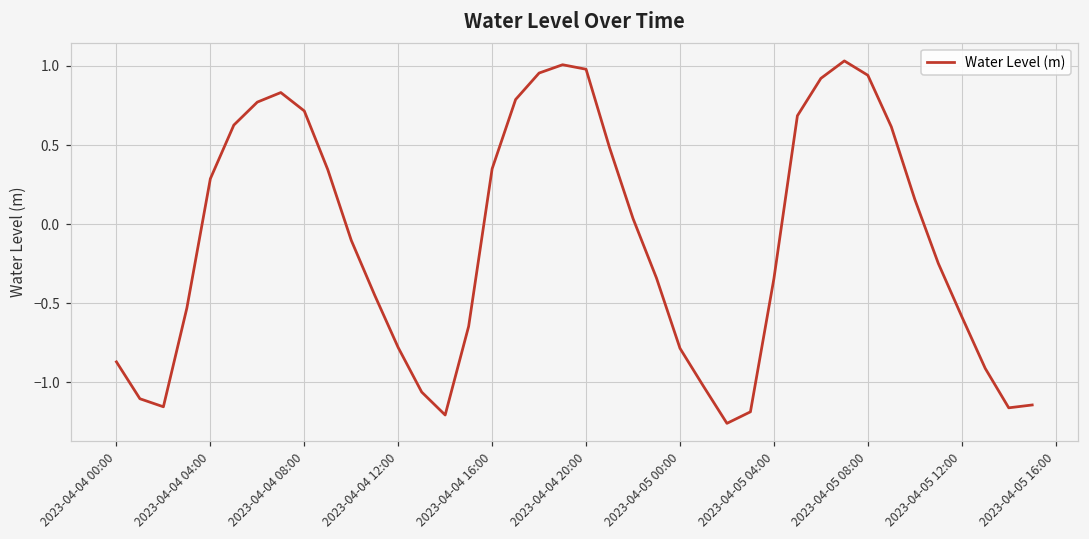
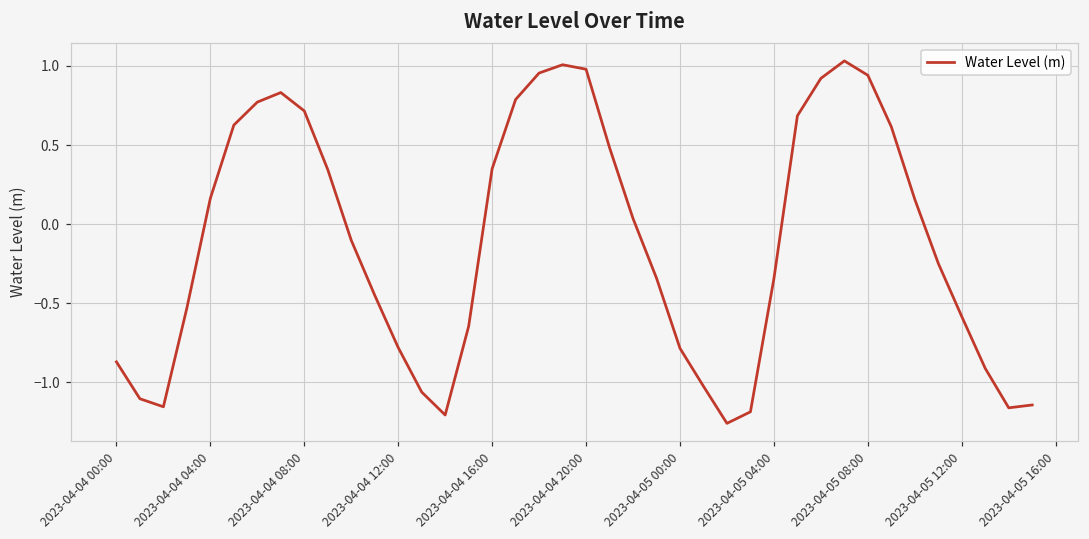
2023-04-04 04:00: 0.29 -> 0.16
